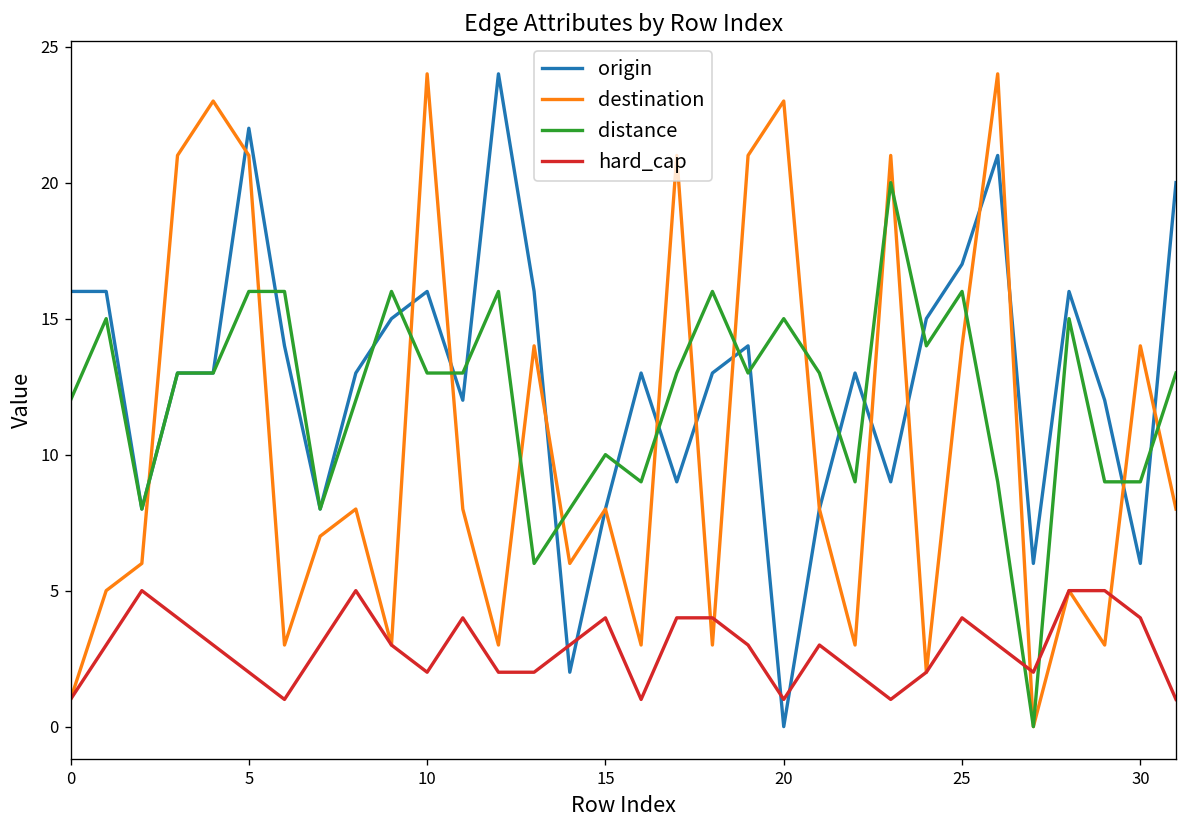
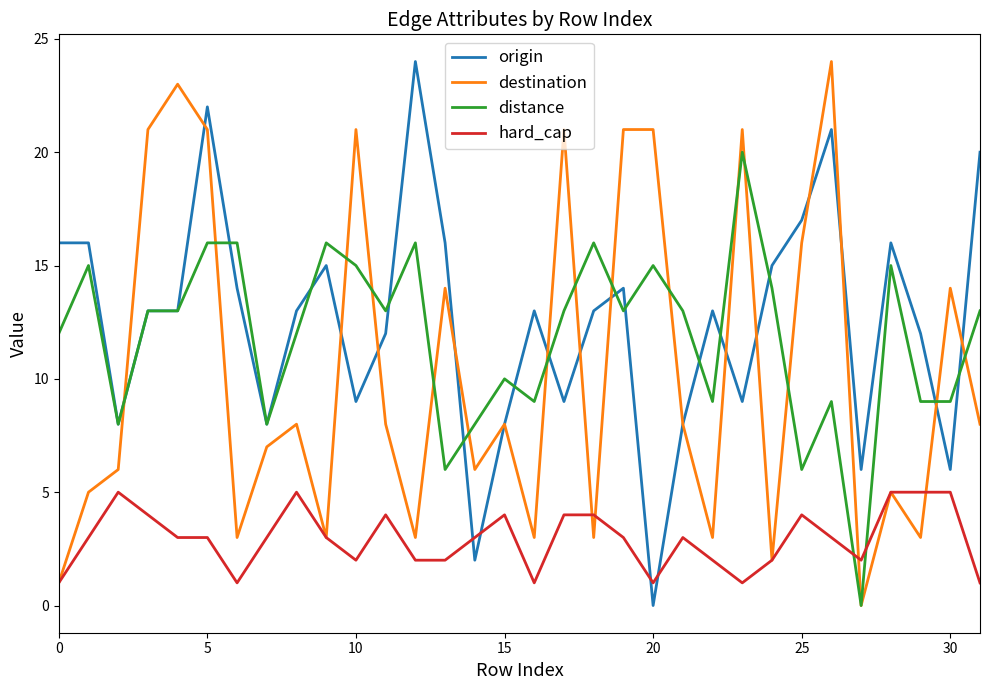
hard_cap, 5: 2 -> 3
origin, 10: 16 -> 9
destination, 10: 24 -> 21
distance, 10: 13 -> 15
destination, 20: 23 -> 21
destination, 25: 14 -> 16
distance, 25: 16 -> 6
hard_cap, 30: 4 -> 5
